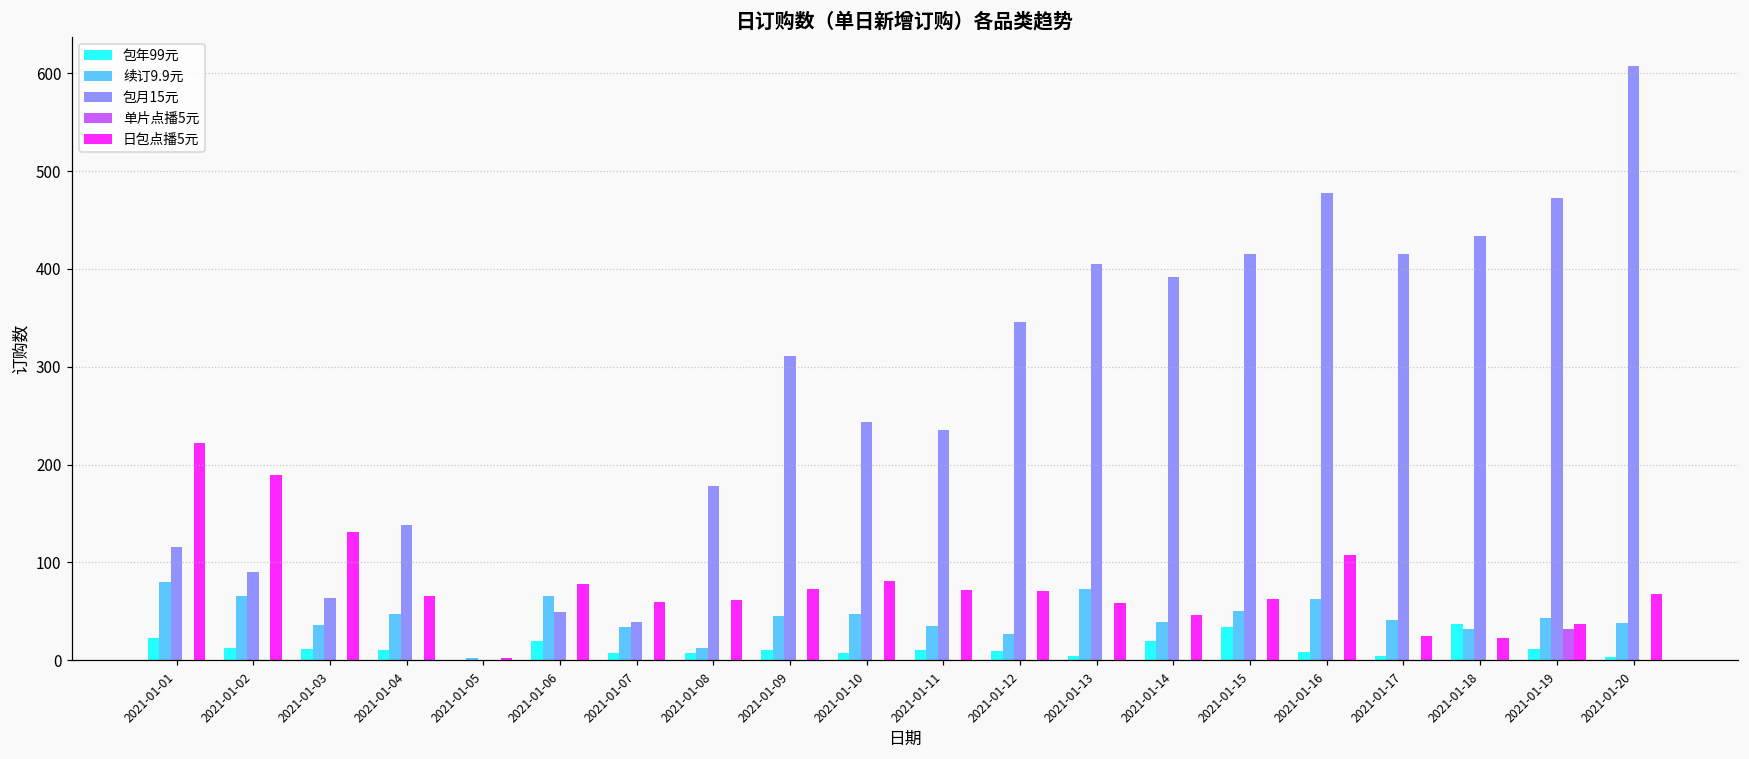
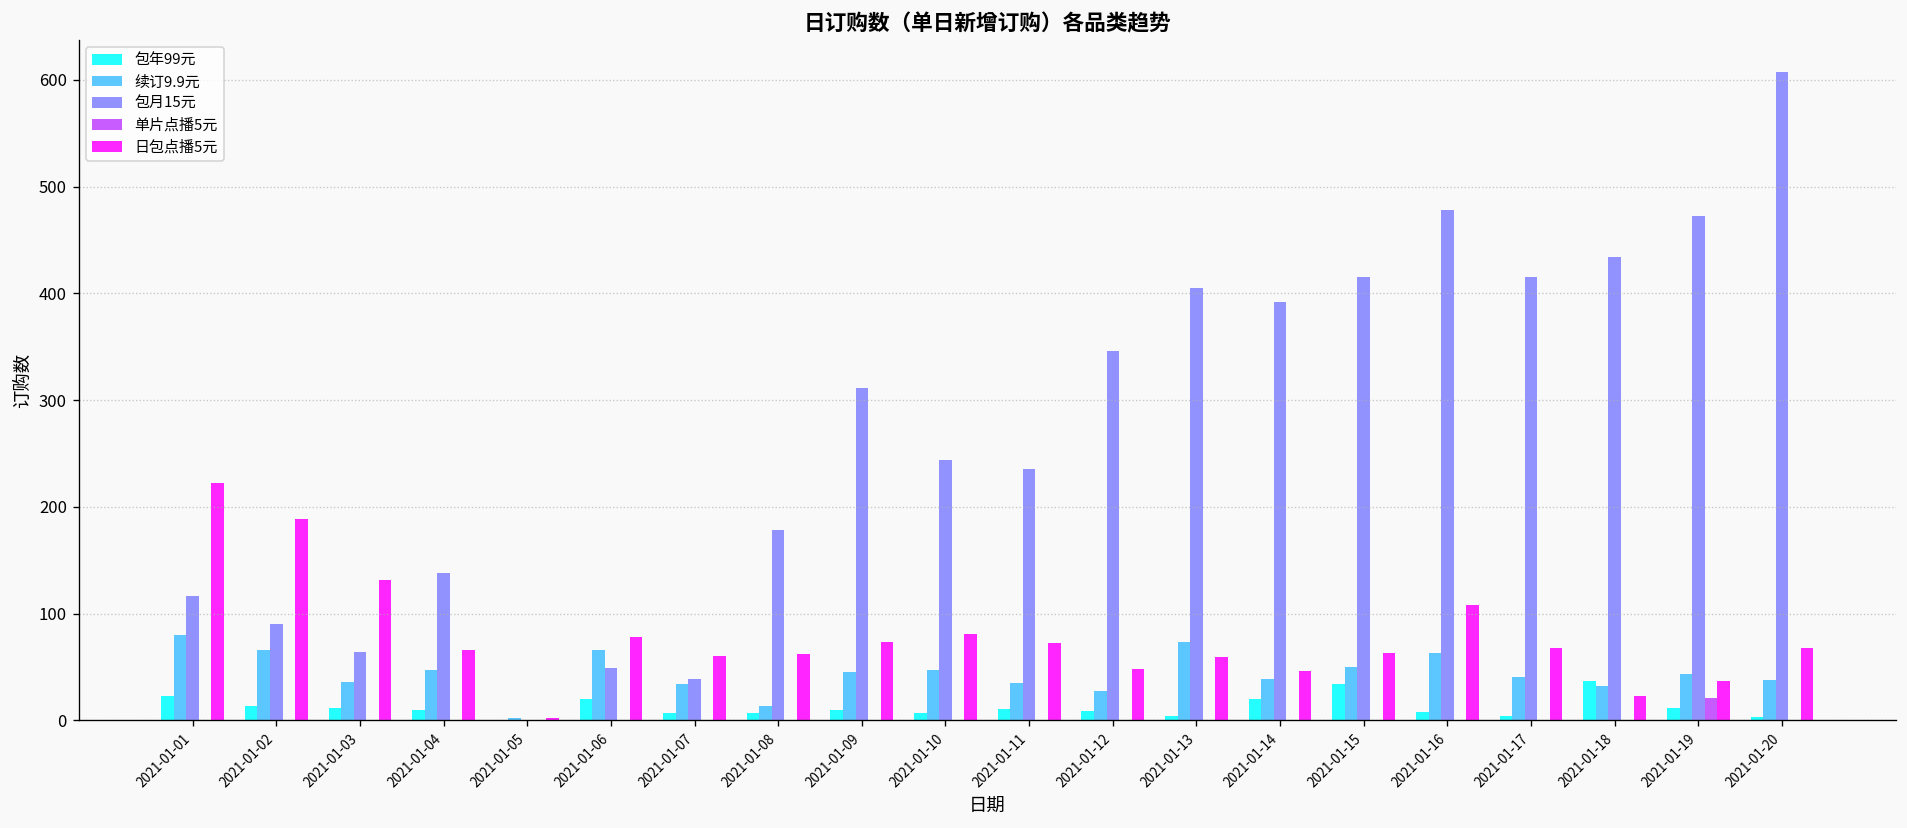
日包点播5元, 2021-01-12: 70 -> 50
日包点播5元, 2021-01-17: 30 -> 70
单片点播5元, 2021-01-19: 30 -> 20
